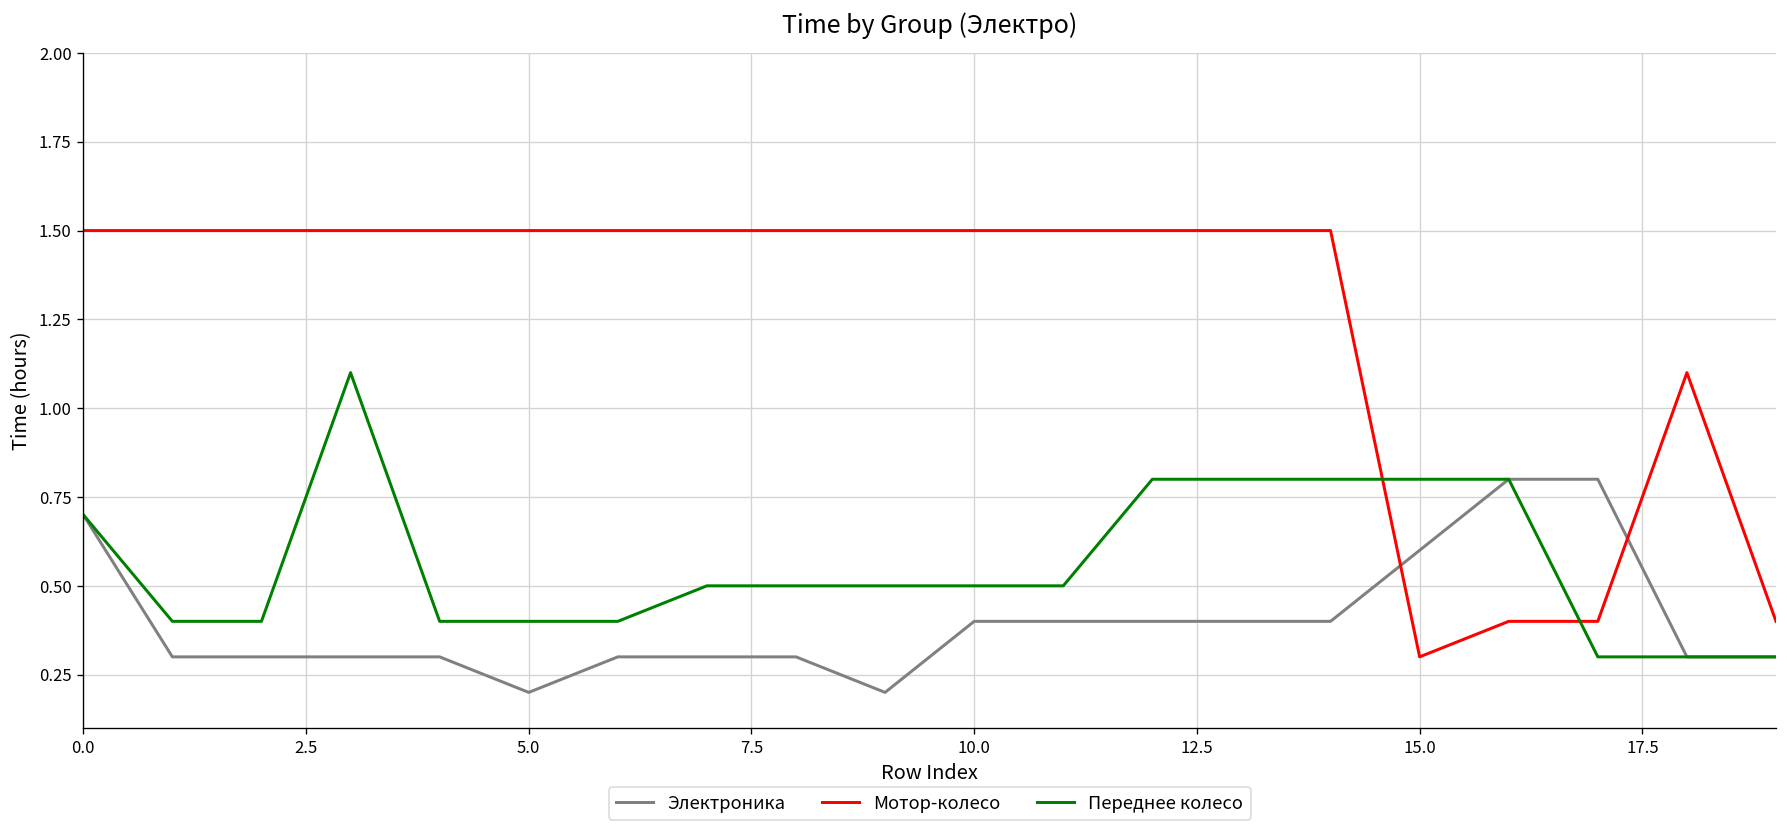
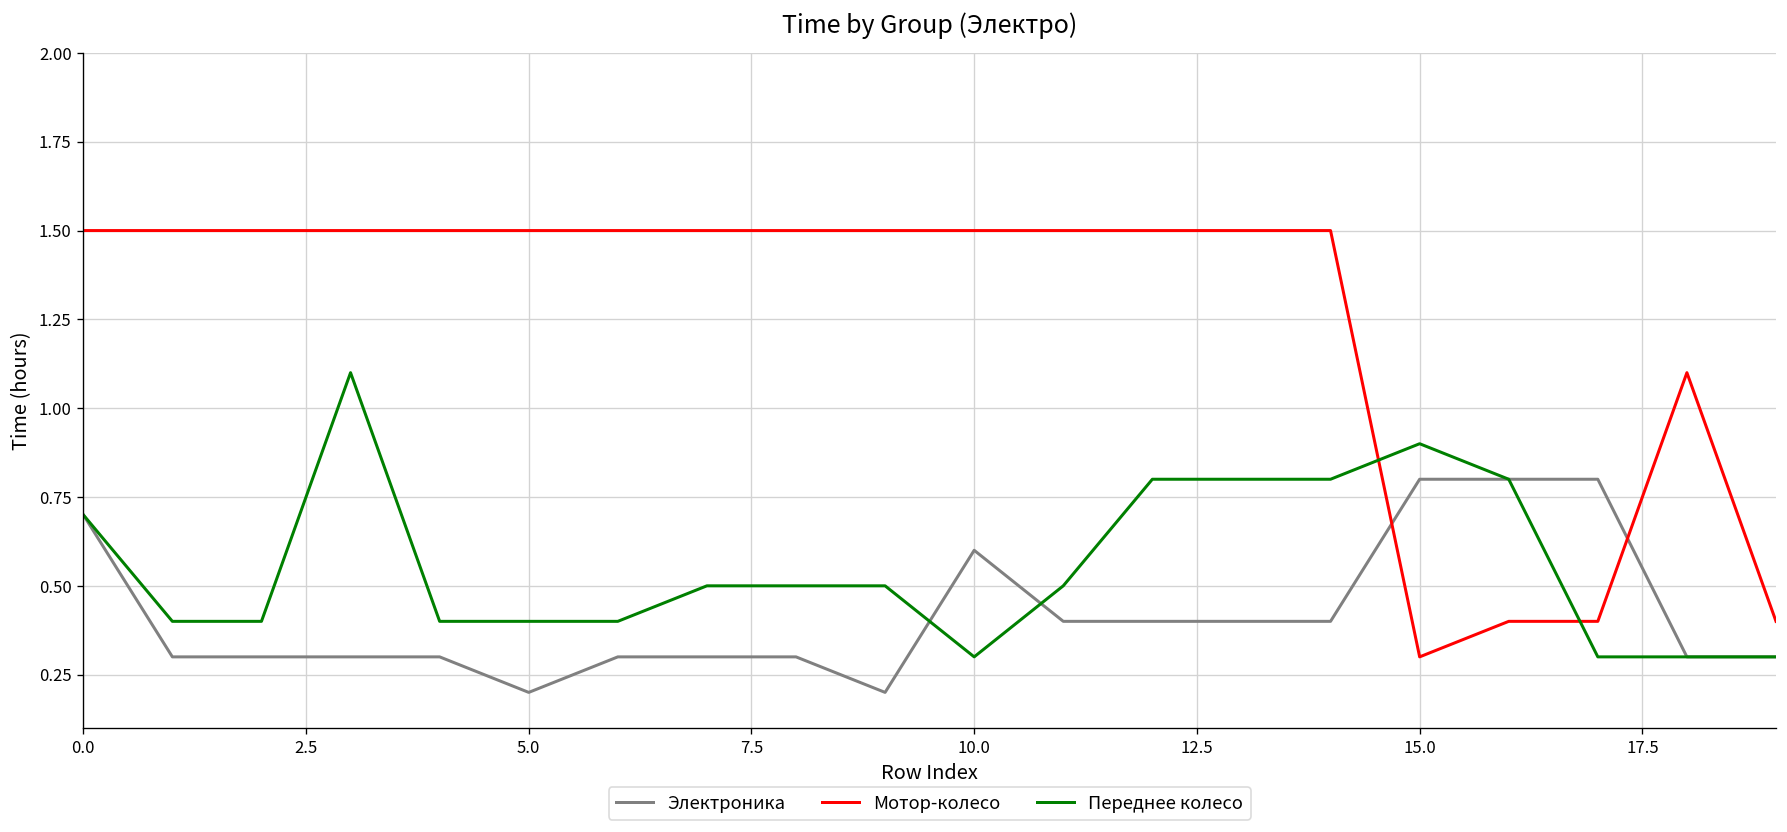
Электроника, 10.0: 0.4 -> 0.6
Переднее колесо, 10.0: 0.5 -> 0.3
Электроника, 15.0: 0.6 -> 0.8
Переднее колесо, 15.0: 0.8 -> 0.9
